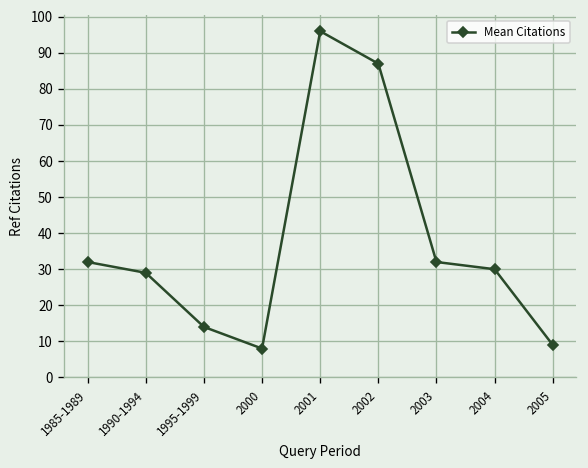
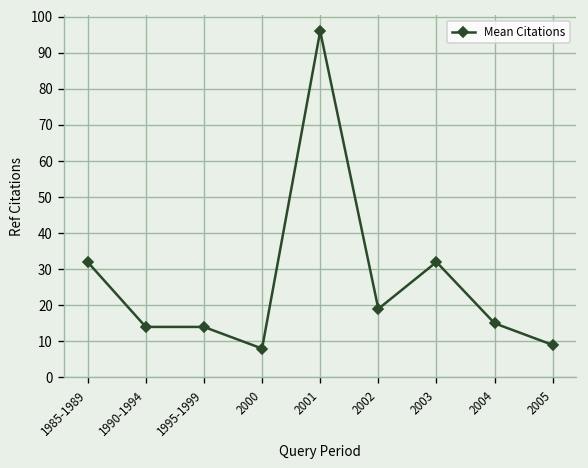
1990-1994: 29 -> 14
2002: 87 -> 19
2004: 30 -> 15
